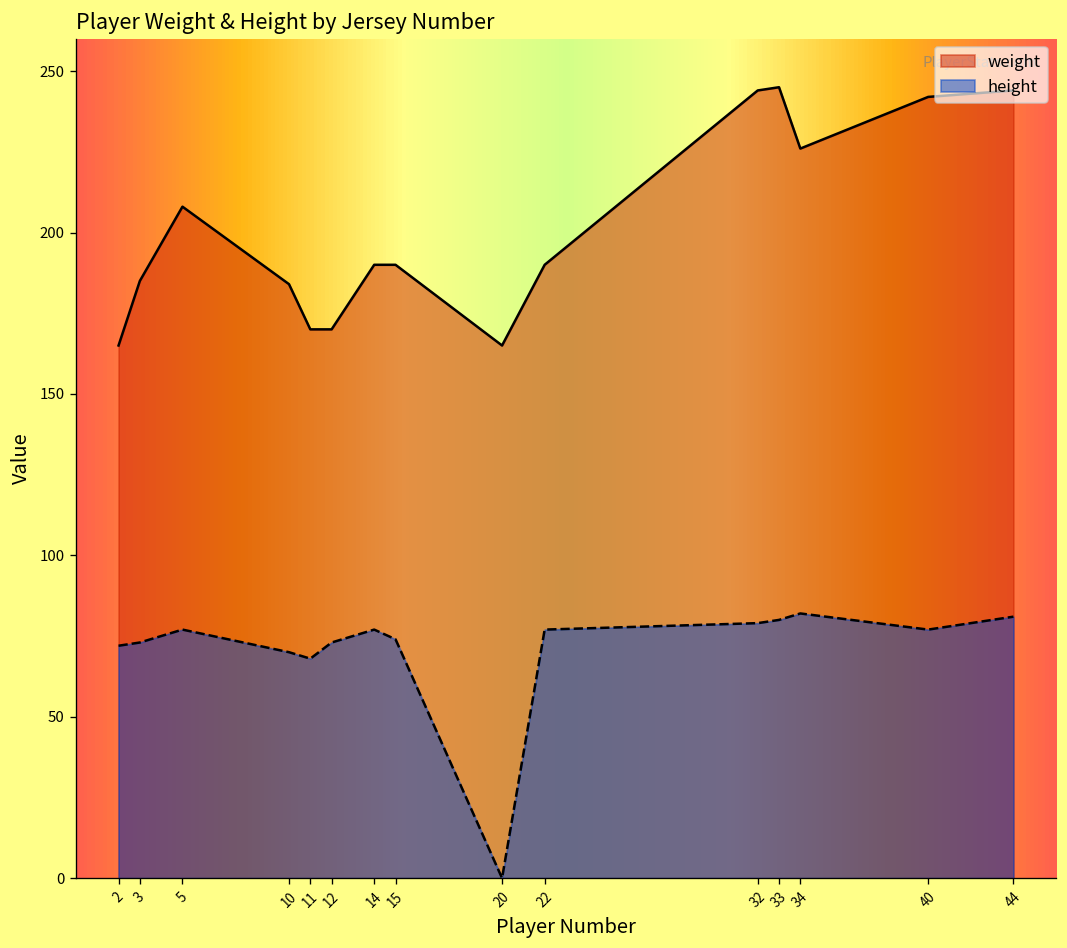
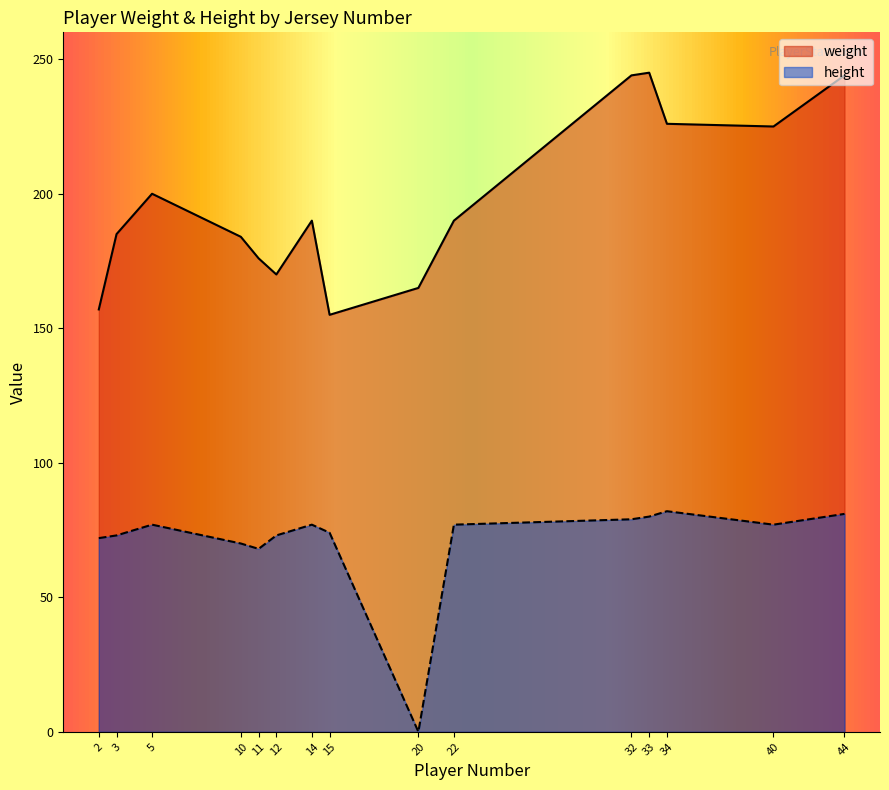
weight, 2: 165 -> 157
weight, 5: 208 -> 200
weight, 11: 170 -> 176
weight, 15: 190 -> 155
weight, 40: 242 -> 225
